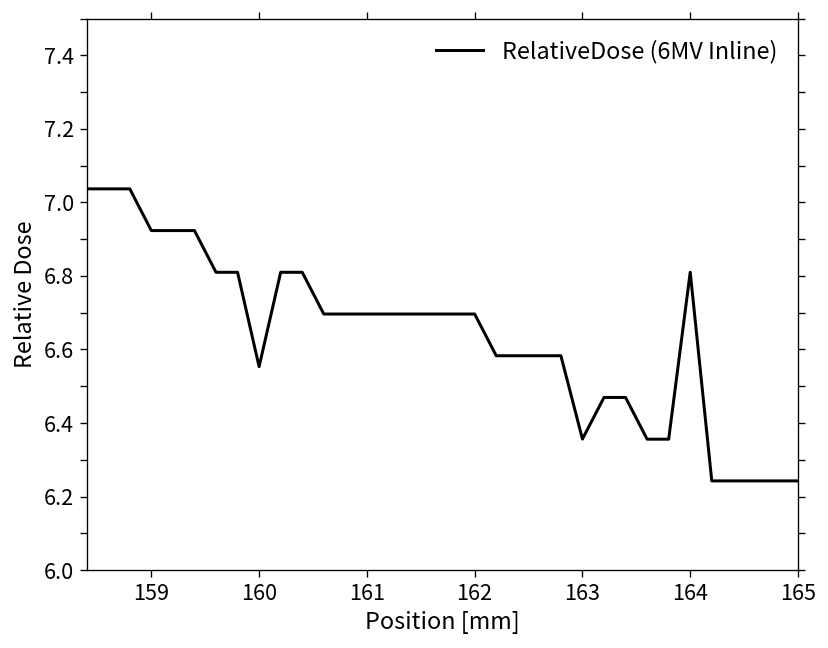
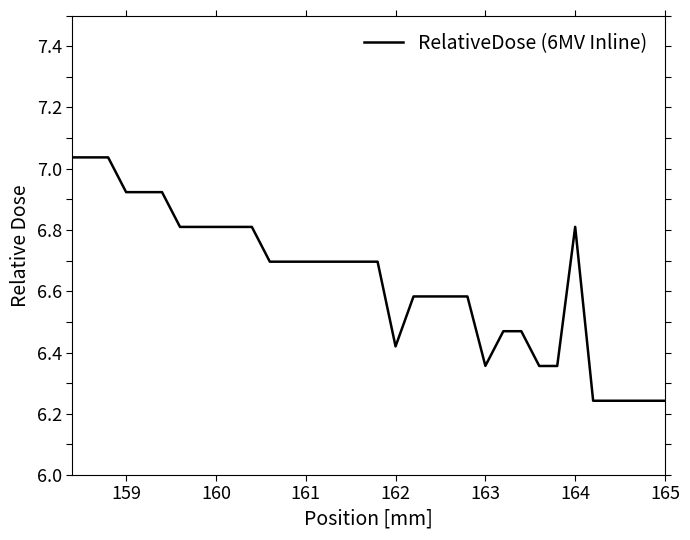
160: 6.55 -> 6.81
162: 6.70 -> 6.42
